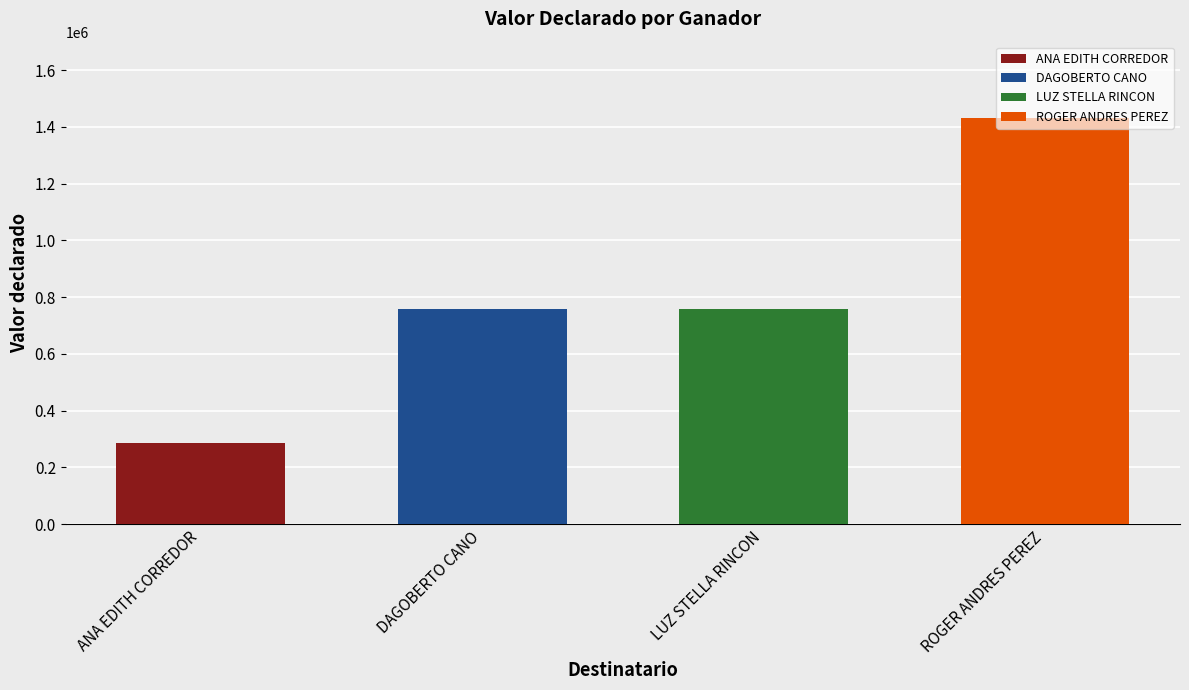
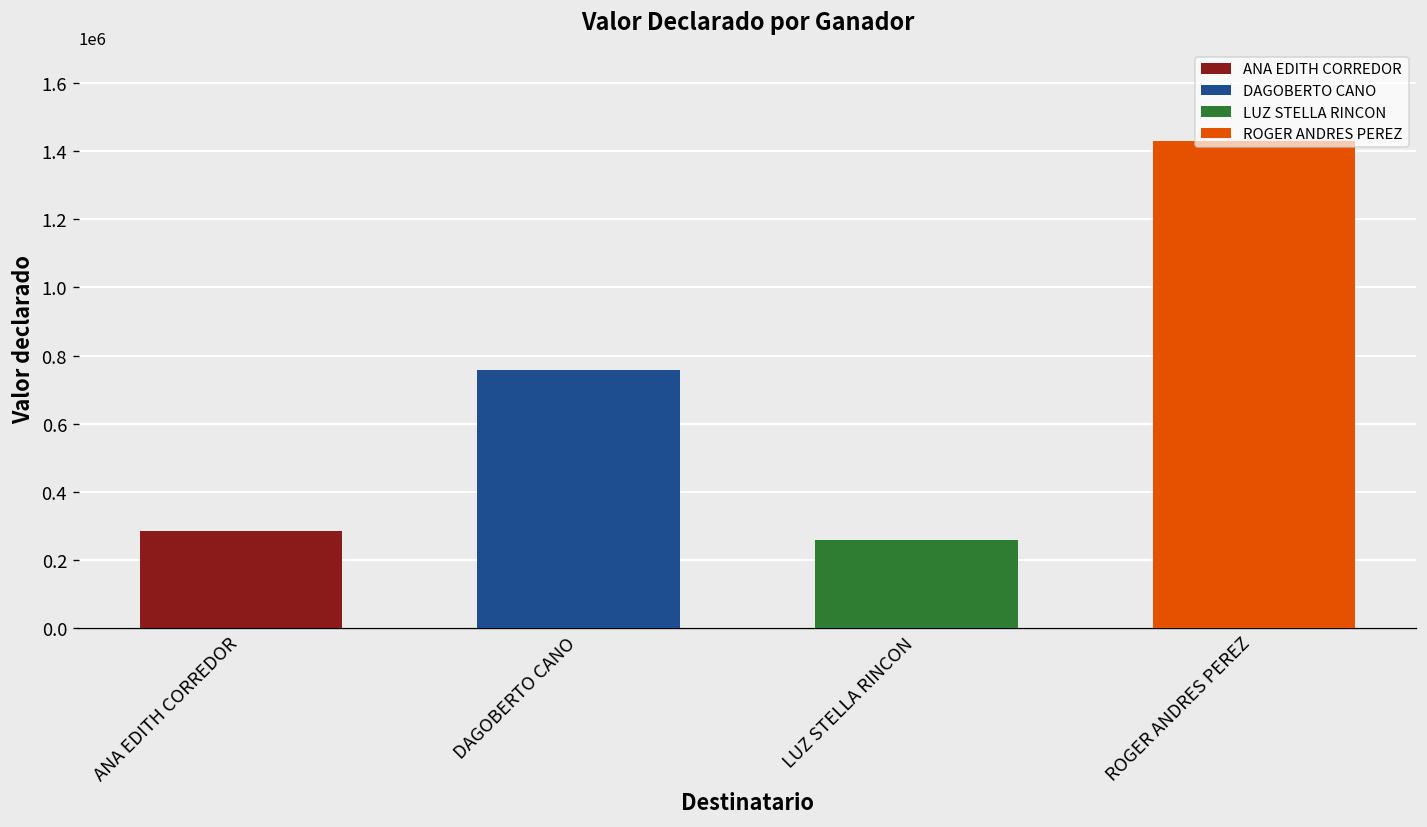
LUZ STELLA RINCON: 760000 -> 260000
